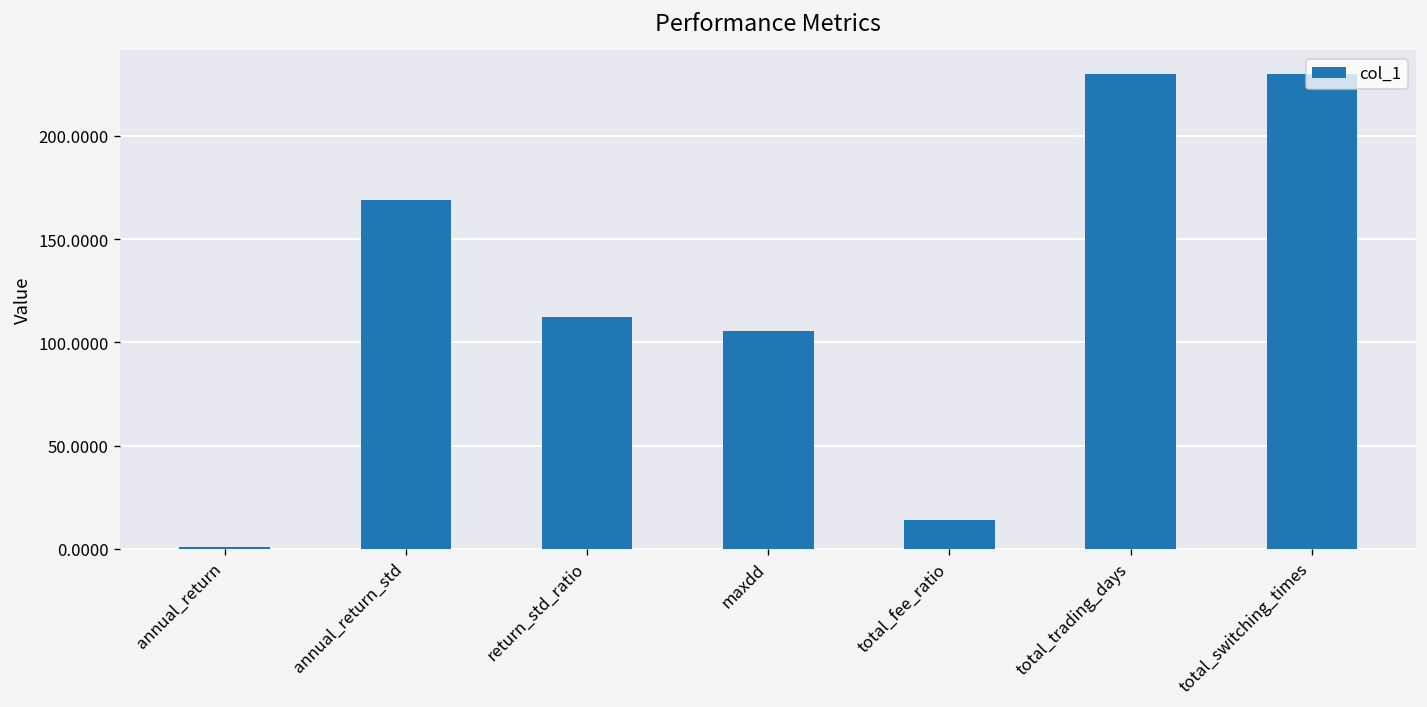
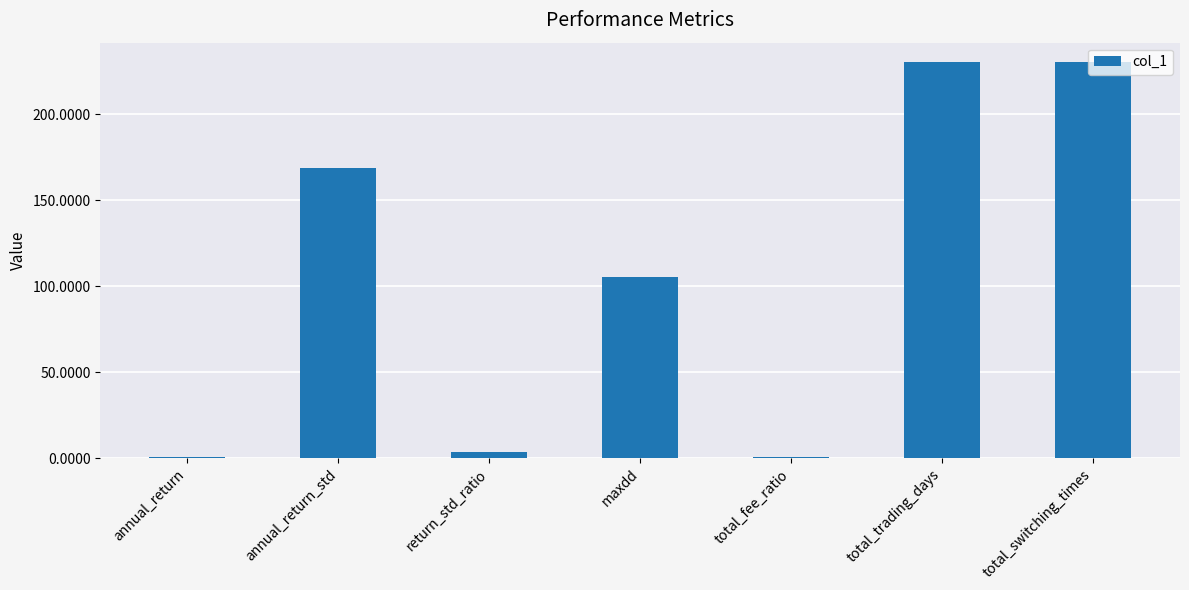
return_std_ratio: 112 -> 3
total_fee_ratio: 14 -> 1
